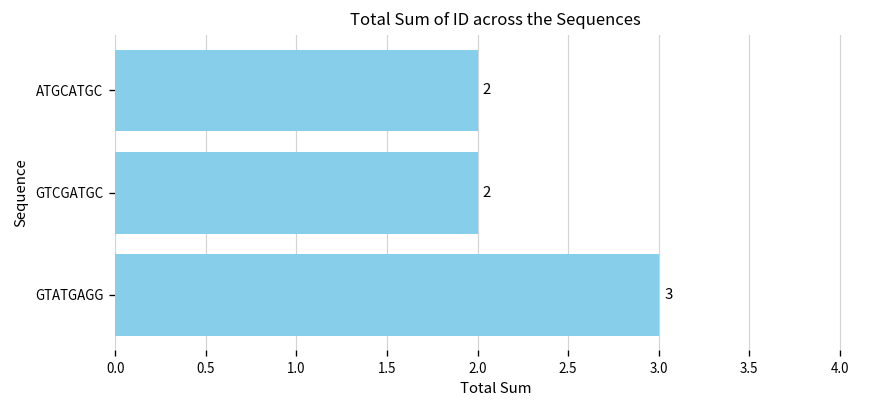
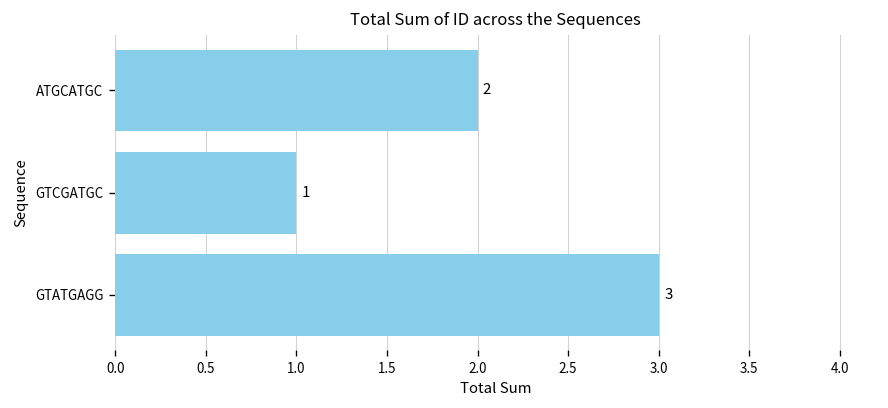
GTCGATGC: 2 -> 1
